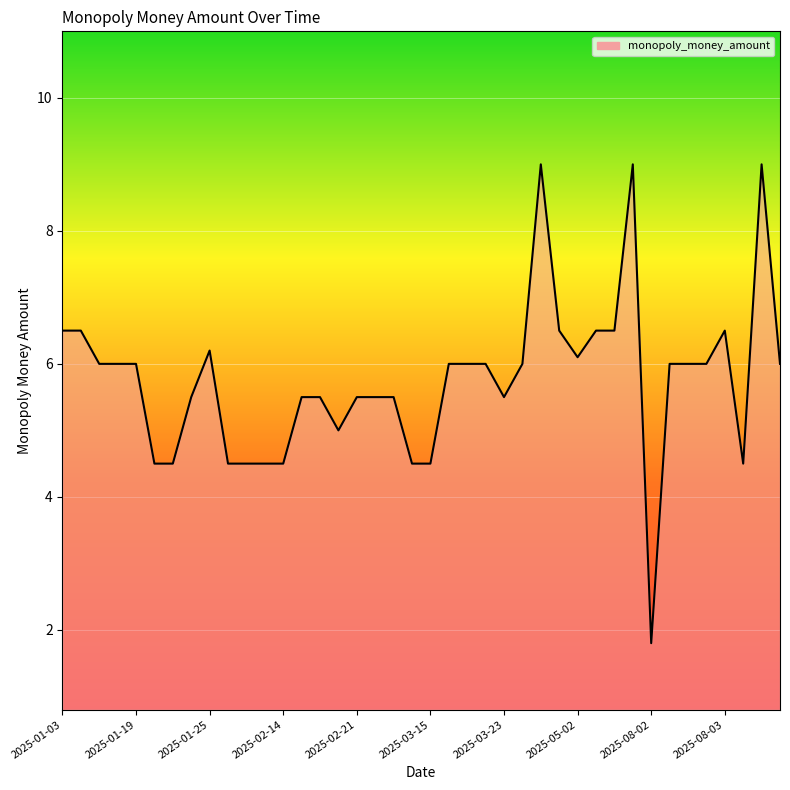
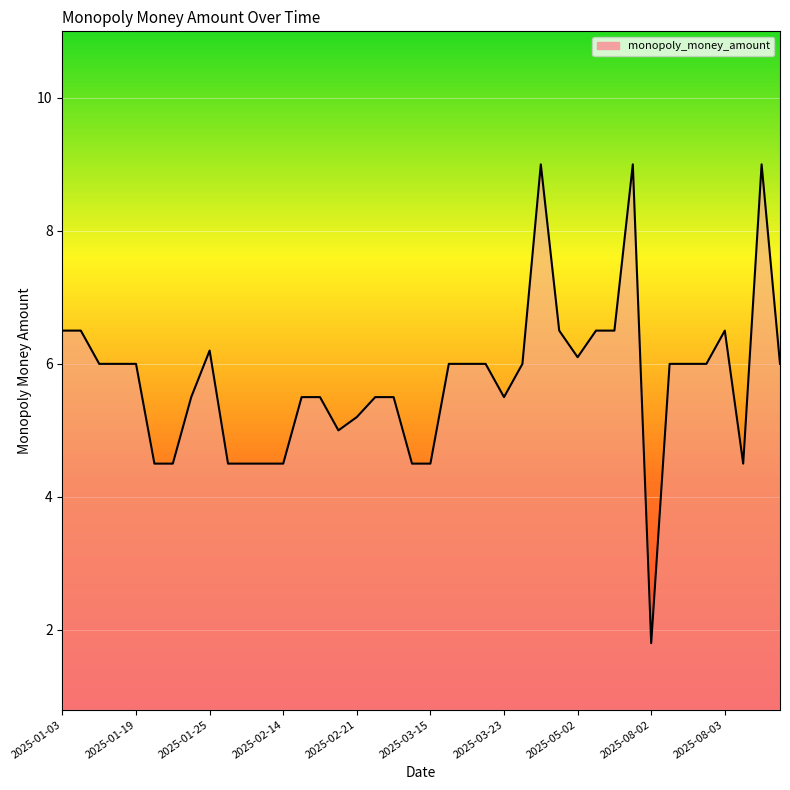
2025-02-21: 5.5 -> 5.2
